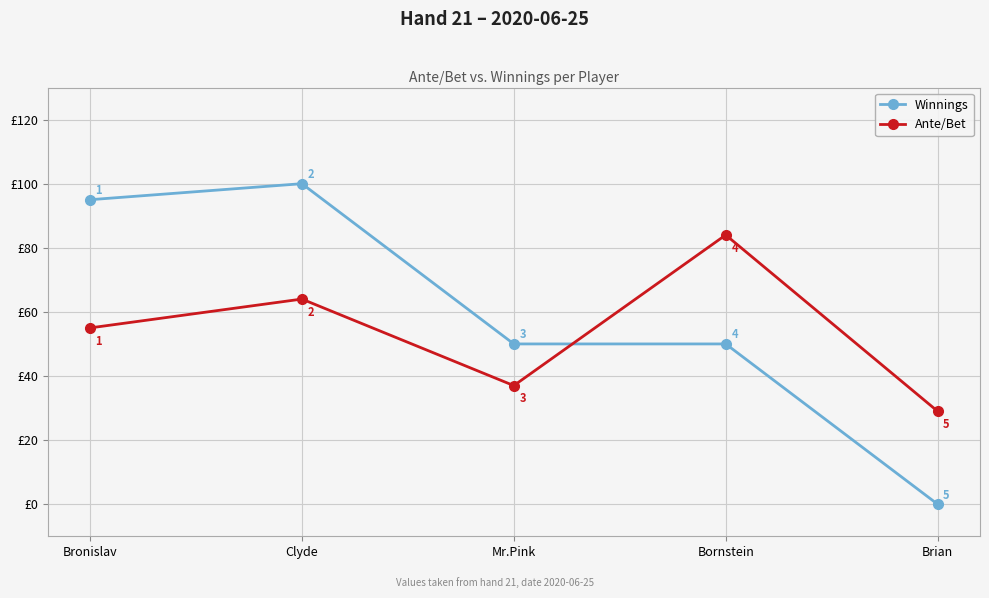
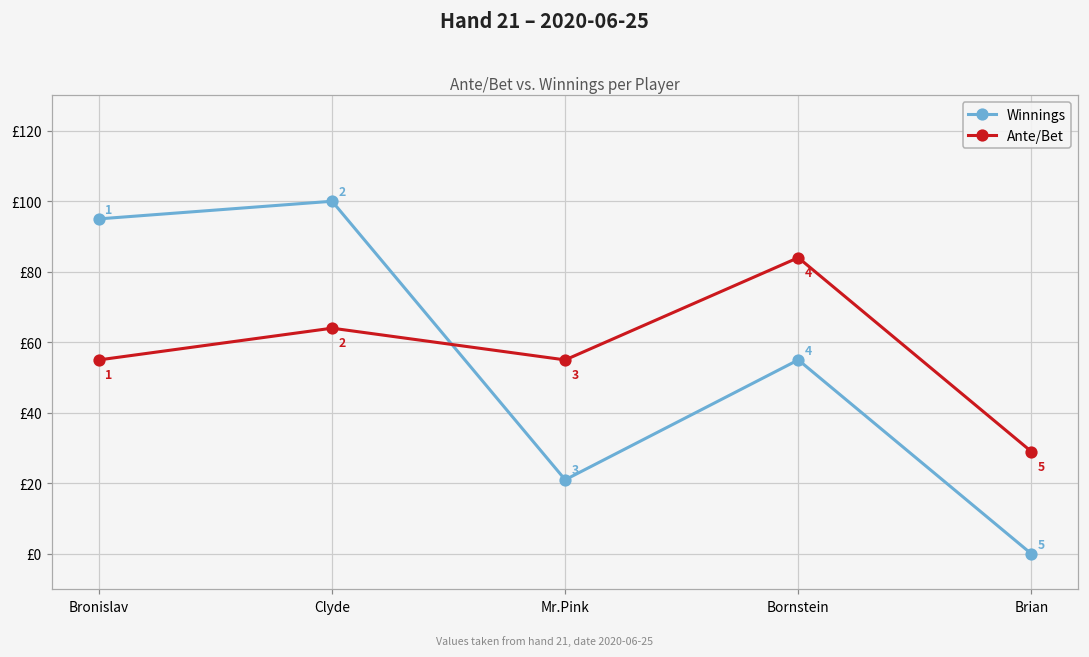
Winnings, Mr.Pink: £50 -> £21
Ante/Bet, Mr.Pink: £37 -> £55
Winnings, Bornstein: £50 -> £55
